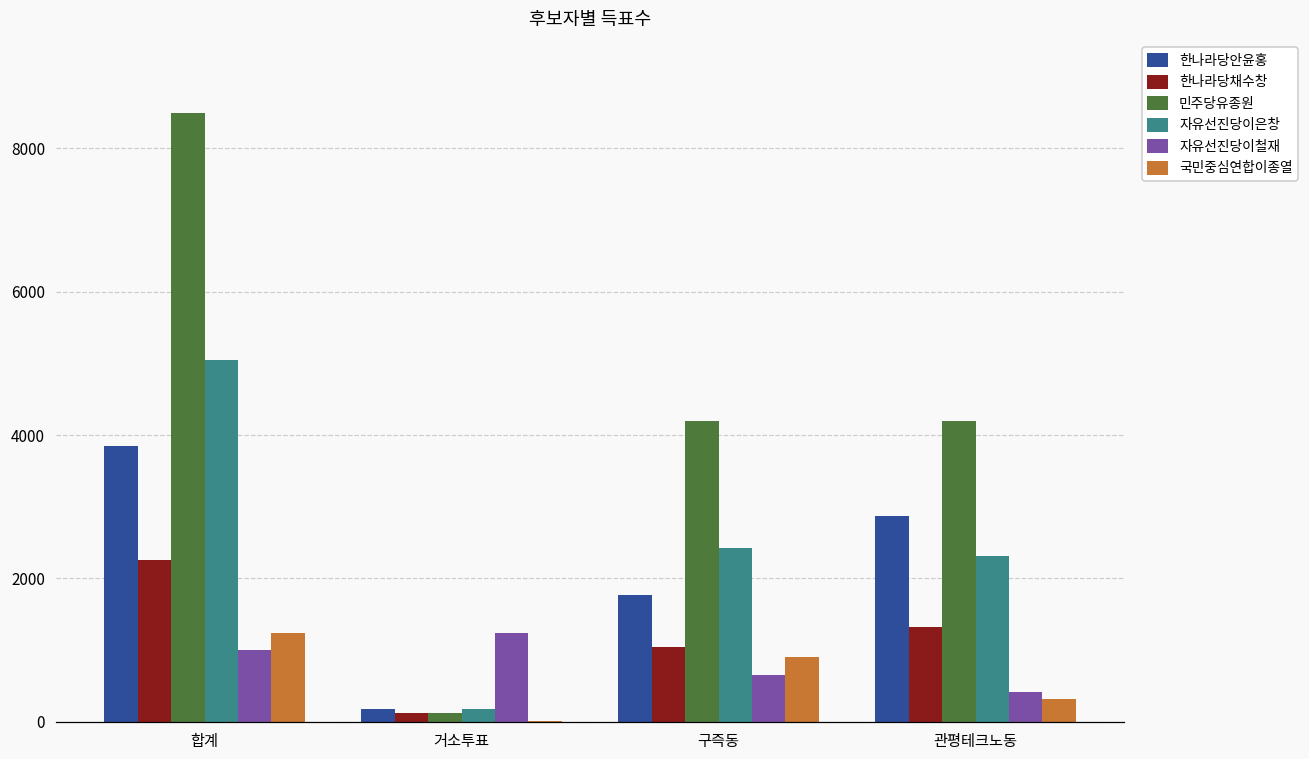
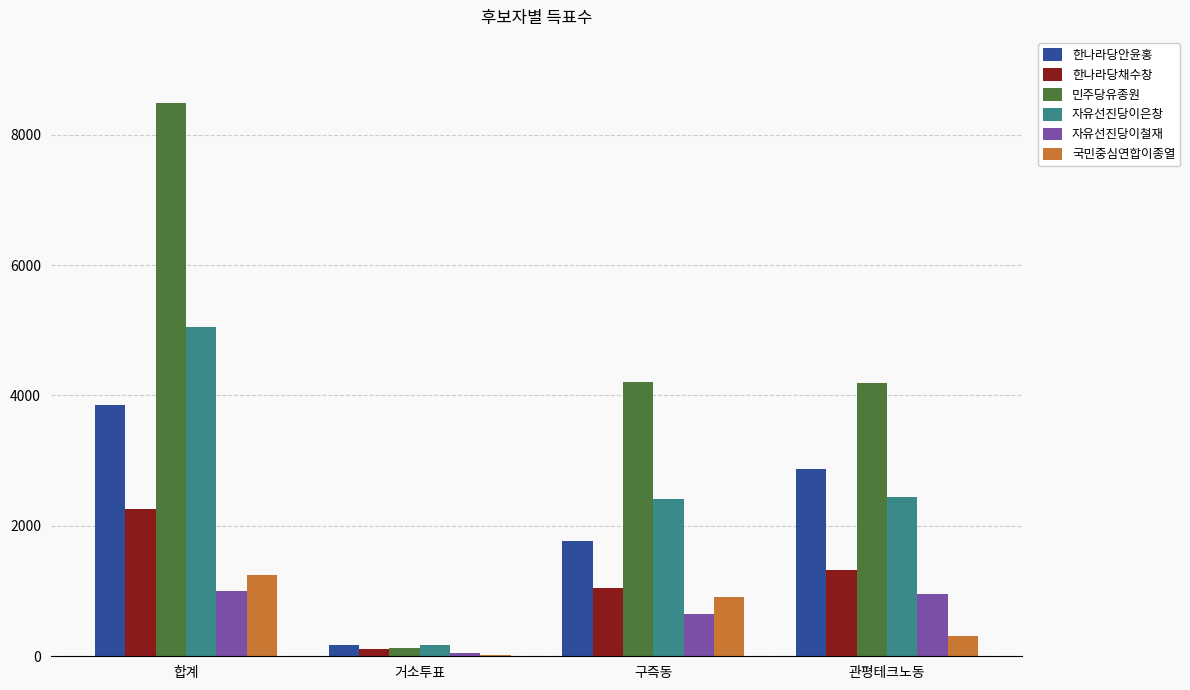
자유선진당이철재, 거소투표: 1200 -> 0
자유선진당이은창, 관평테크노동: 2300 -> 2500
자유선진당이철재, 관평테크노동: 400 -> 1000
